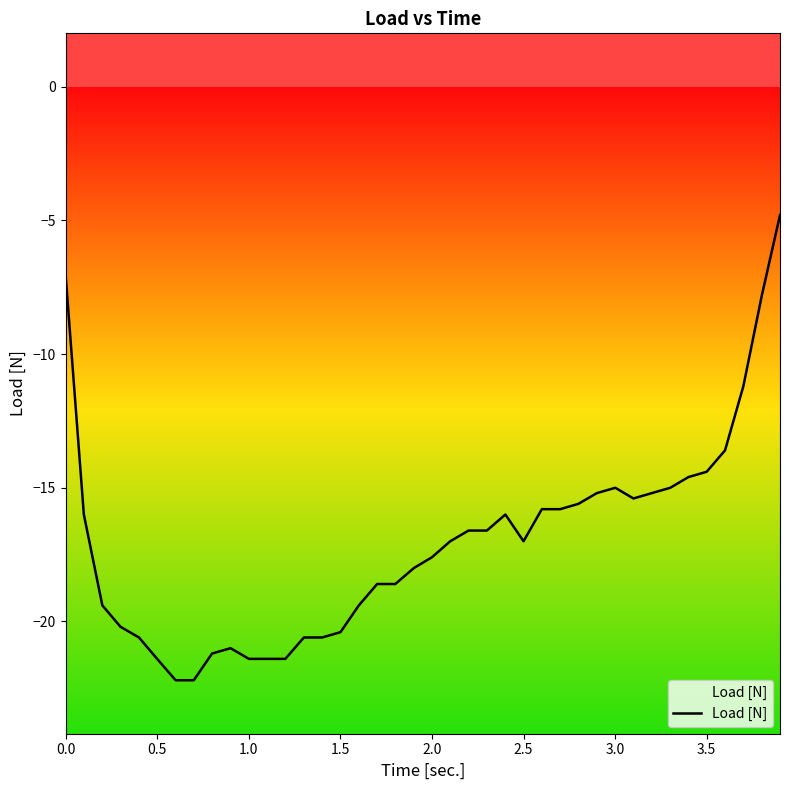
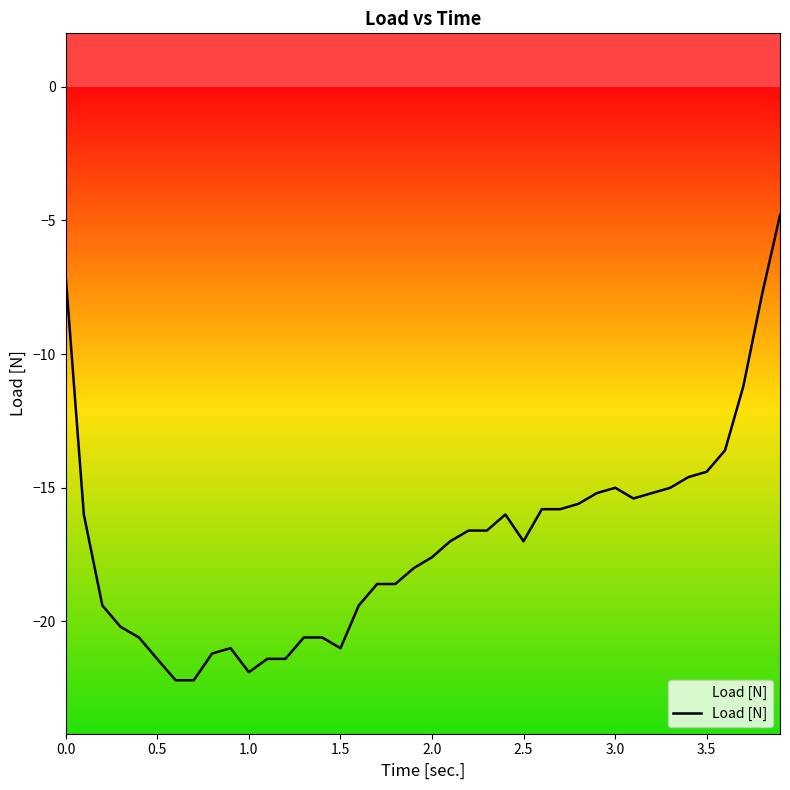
1.0: -21.4 -> -21.9
1.5: -20.4 -> -21.0
